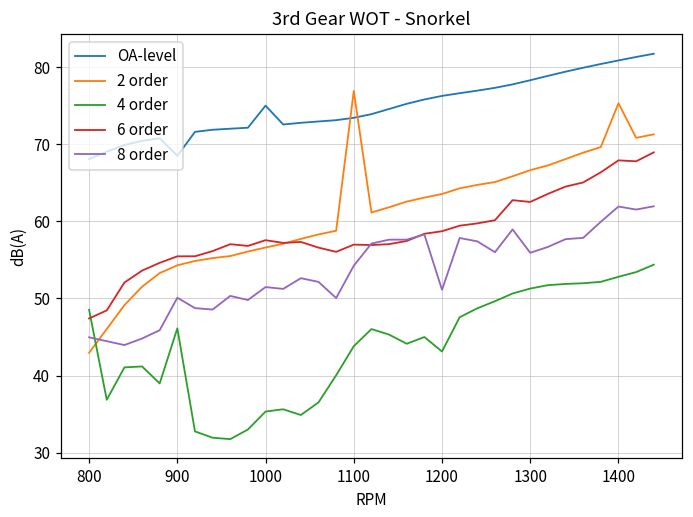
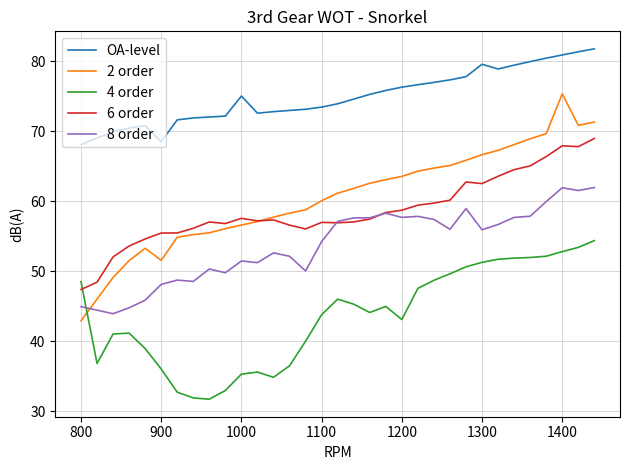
2 order, 900: 54 -> 52
4 order, 900: 46 -> 36
8 order, 900: 50 -> 48
2 order, 1100: 77 -> 60
8 order, 1200: 51 -> 58
OA-level, 1300: 78 -> 80
